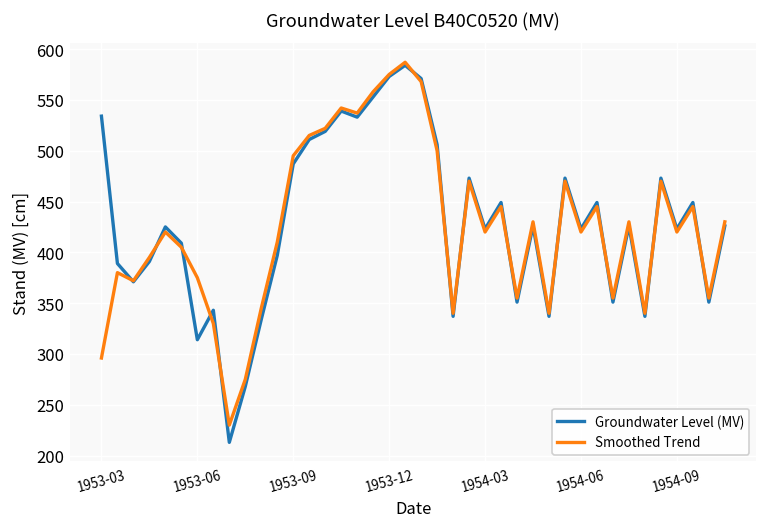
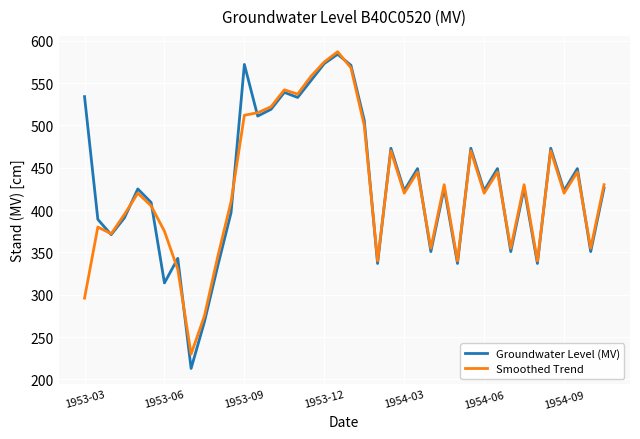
Groundwater Level (MV), 1953-09: 490 -> 570
Smoothed Trend, 1953-09: 500 -> 510
